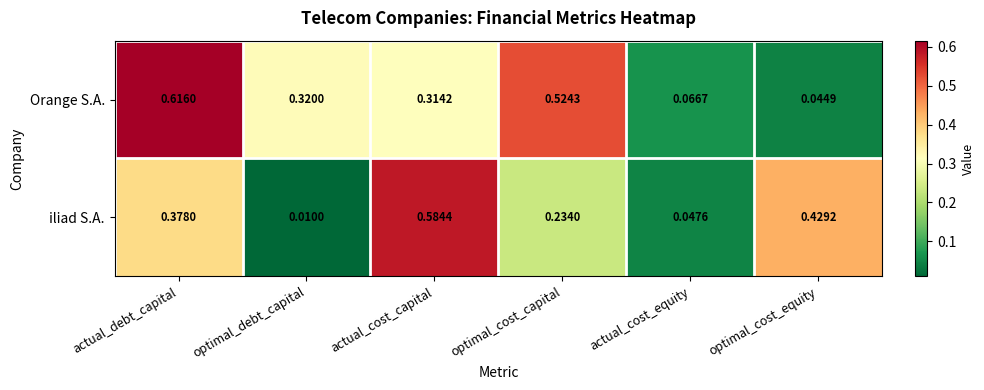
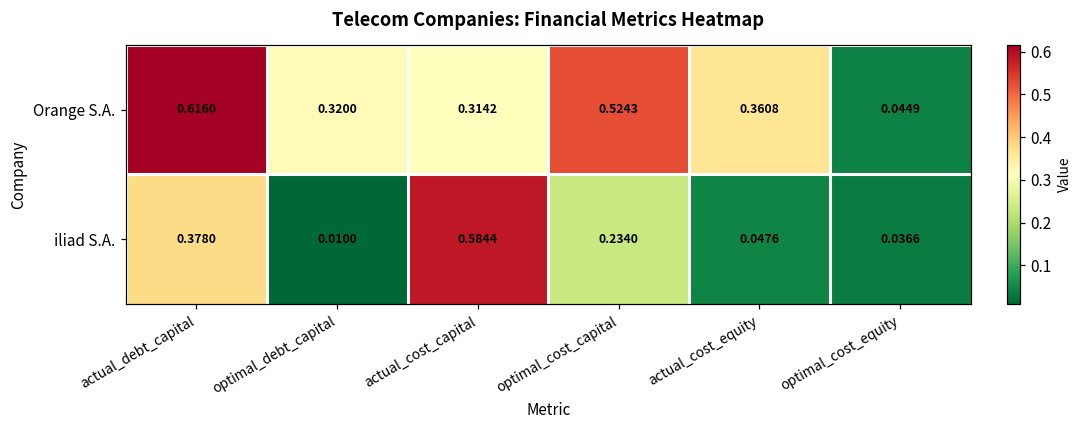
Orange S.A., actual_cost_equity: 0.0667 -> 0.3608
iliad S.A., optimal_cost_equity: 0.4292 -> 0.0366
